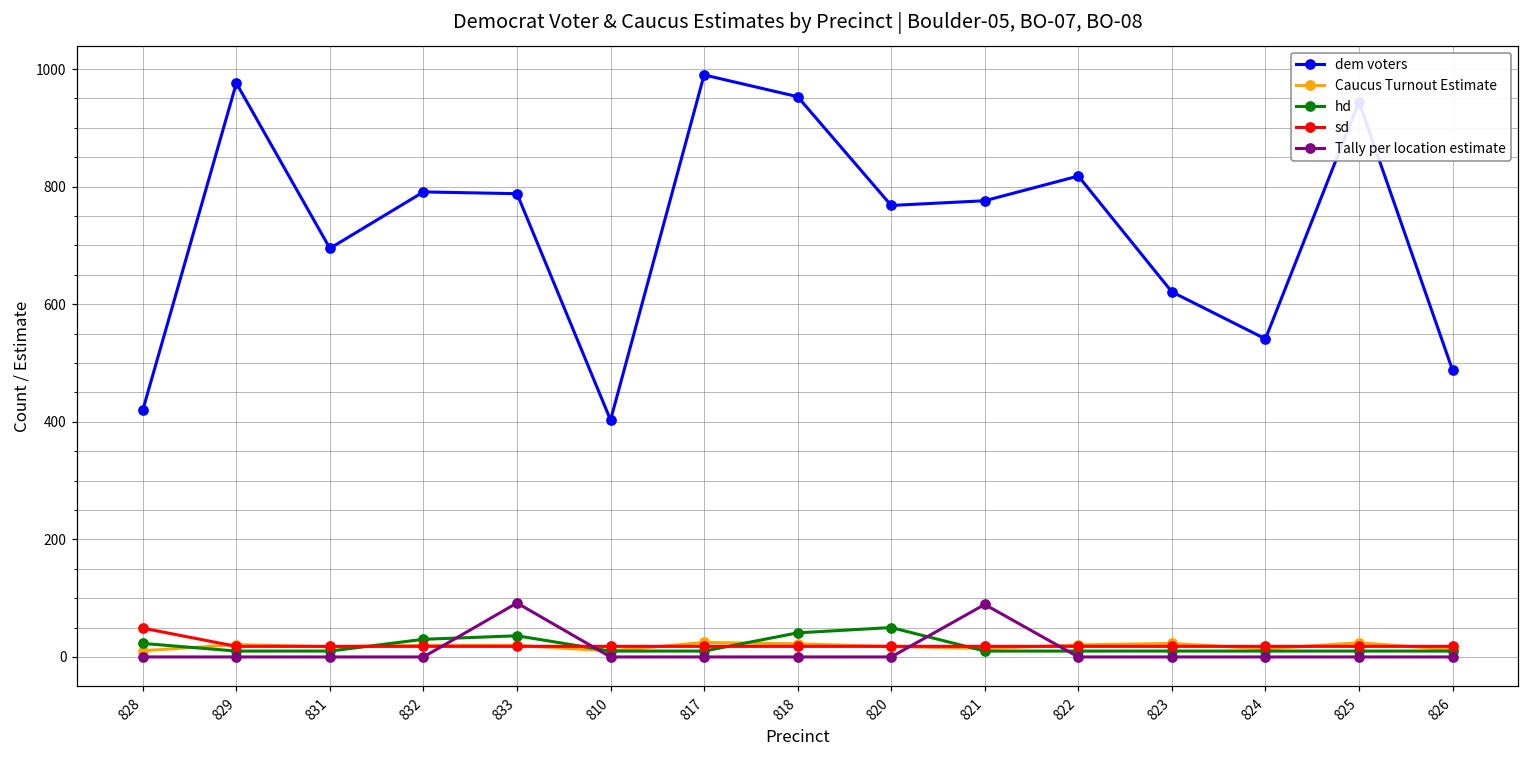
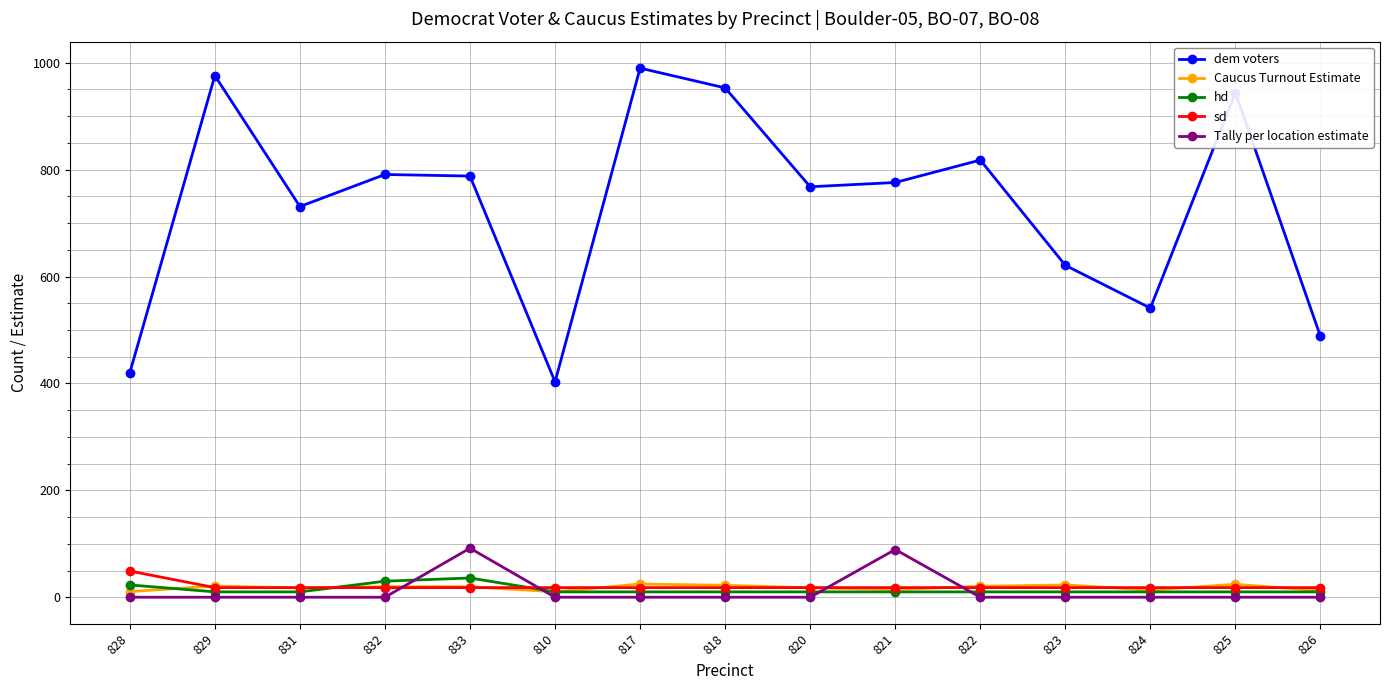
dem voters, 831: 700 -> 730
hd, 818: 40 -> 10
hd, 820: 50 -> 10
